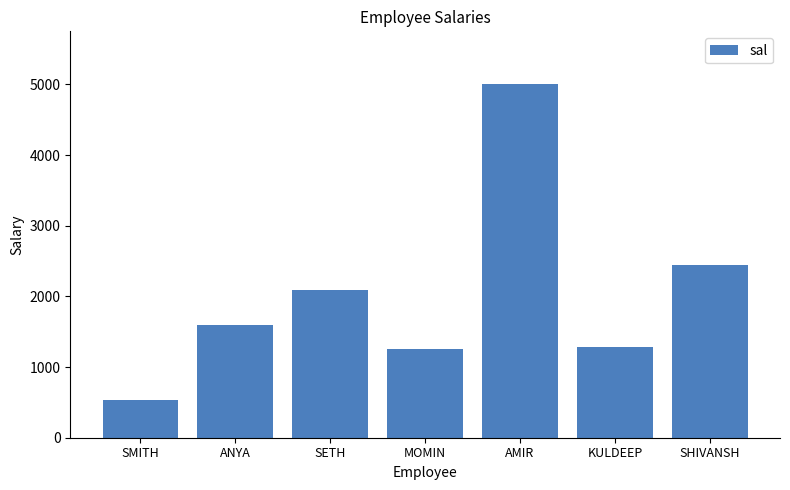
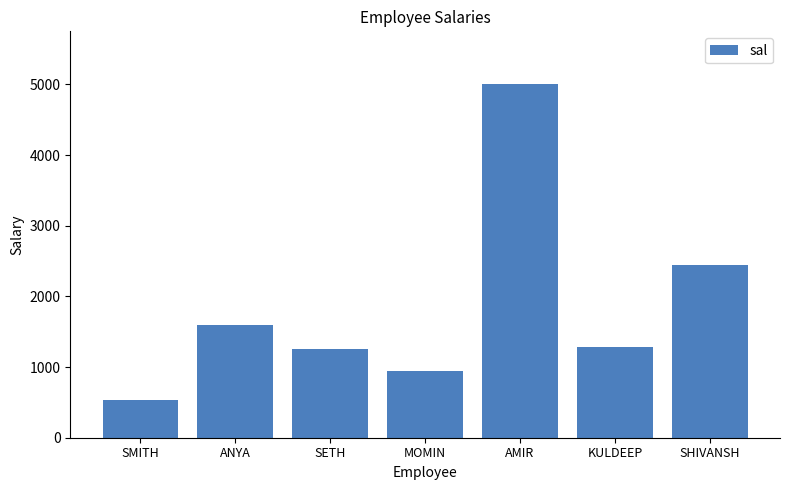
SETH: 2100 -> 1300
MOMIN: 1300 -> 900
